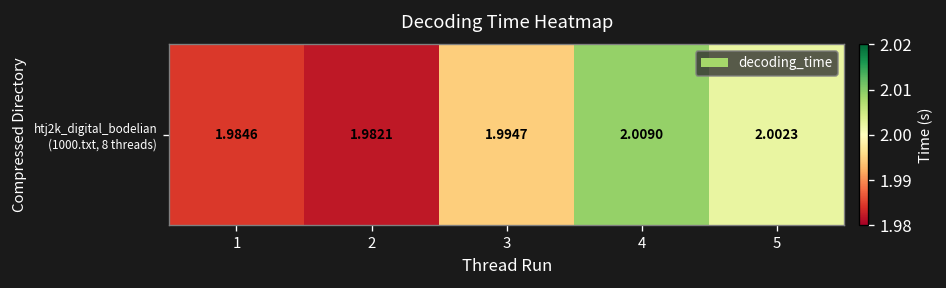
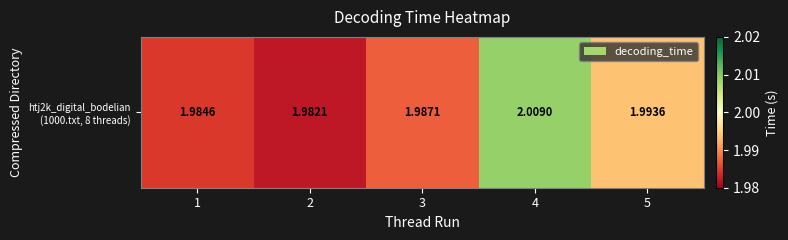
htj2k_digital_bodelian (1000.txt, 8 threads), 3: 1.9947 -> 1.9871
htj2k_digital_bodelian (1000.txt, 8 threads), 5: 2.0023 -> 1.9936
